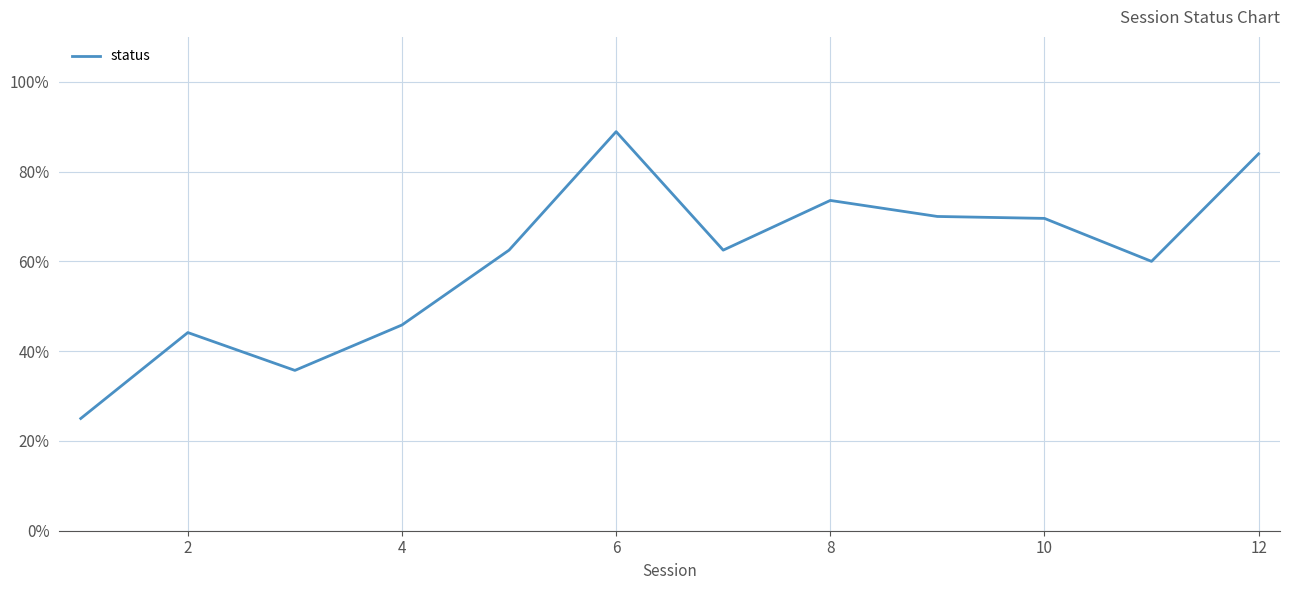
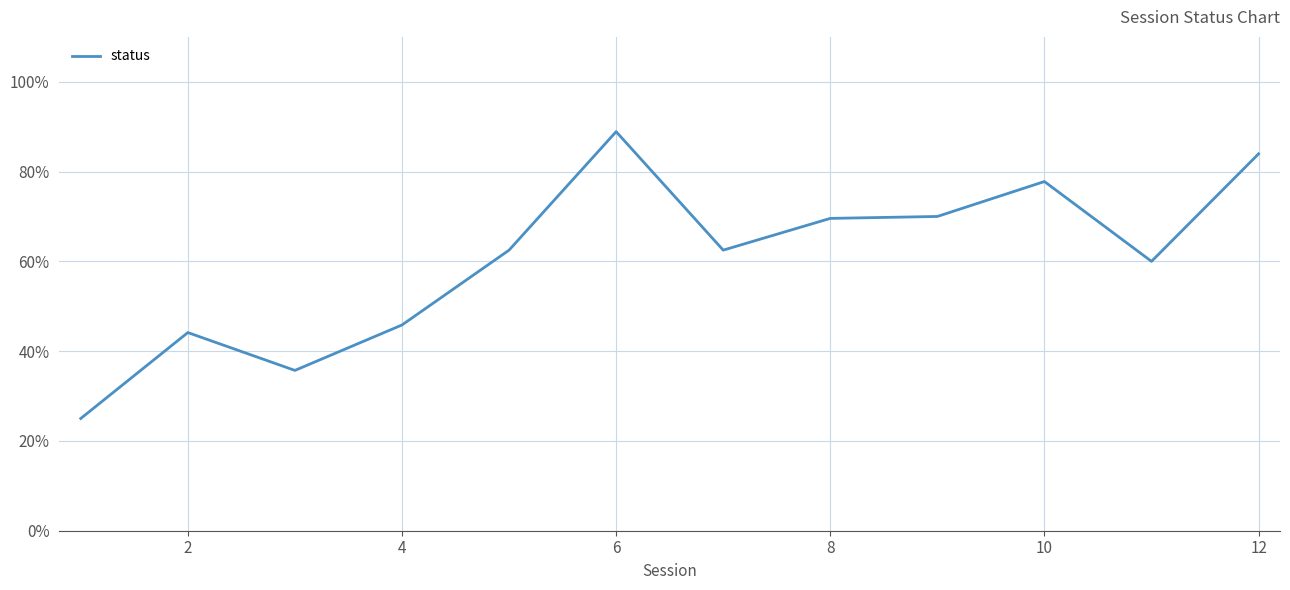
8: 74% -> 70%
10: 70% -> 78%
